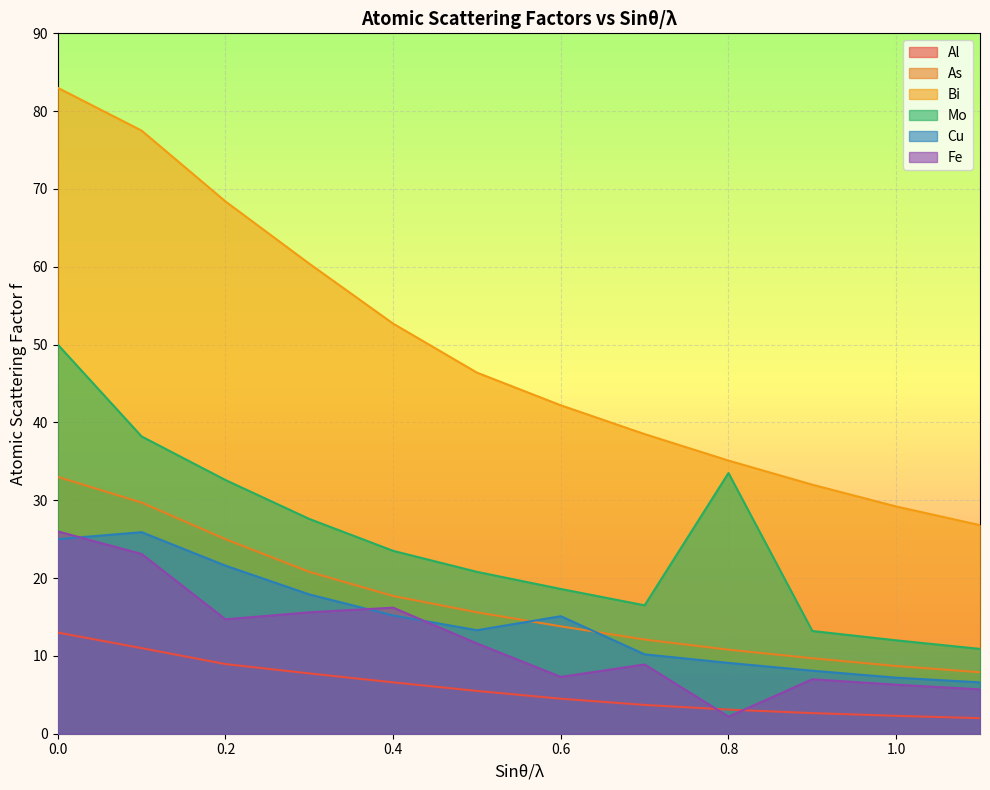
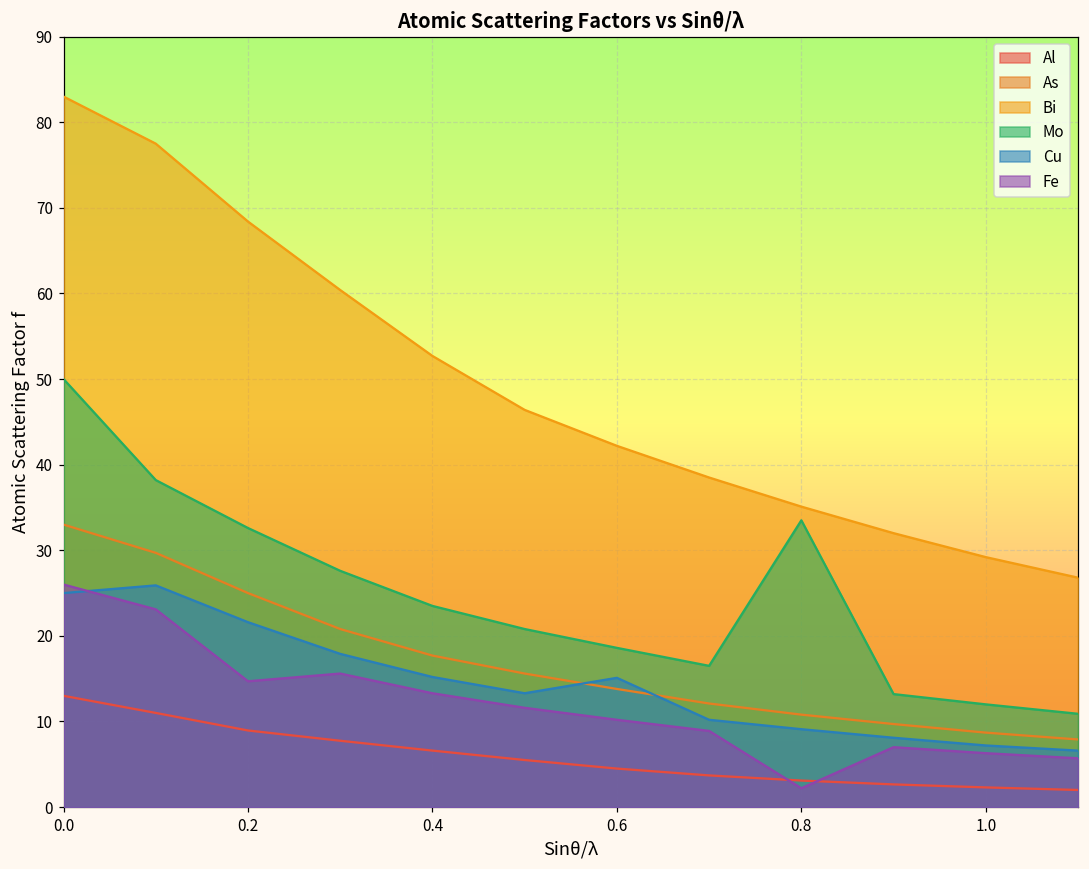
Fe, 0.4: 16 -> 13
Fe, 0.6: 7 -> 10
